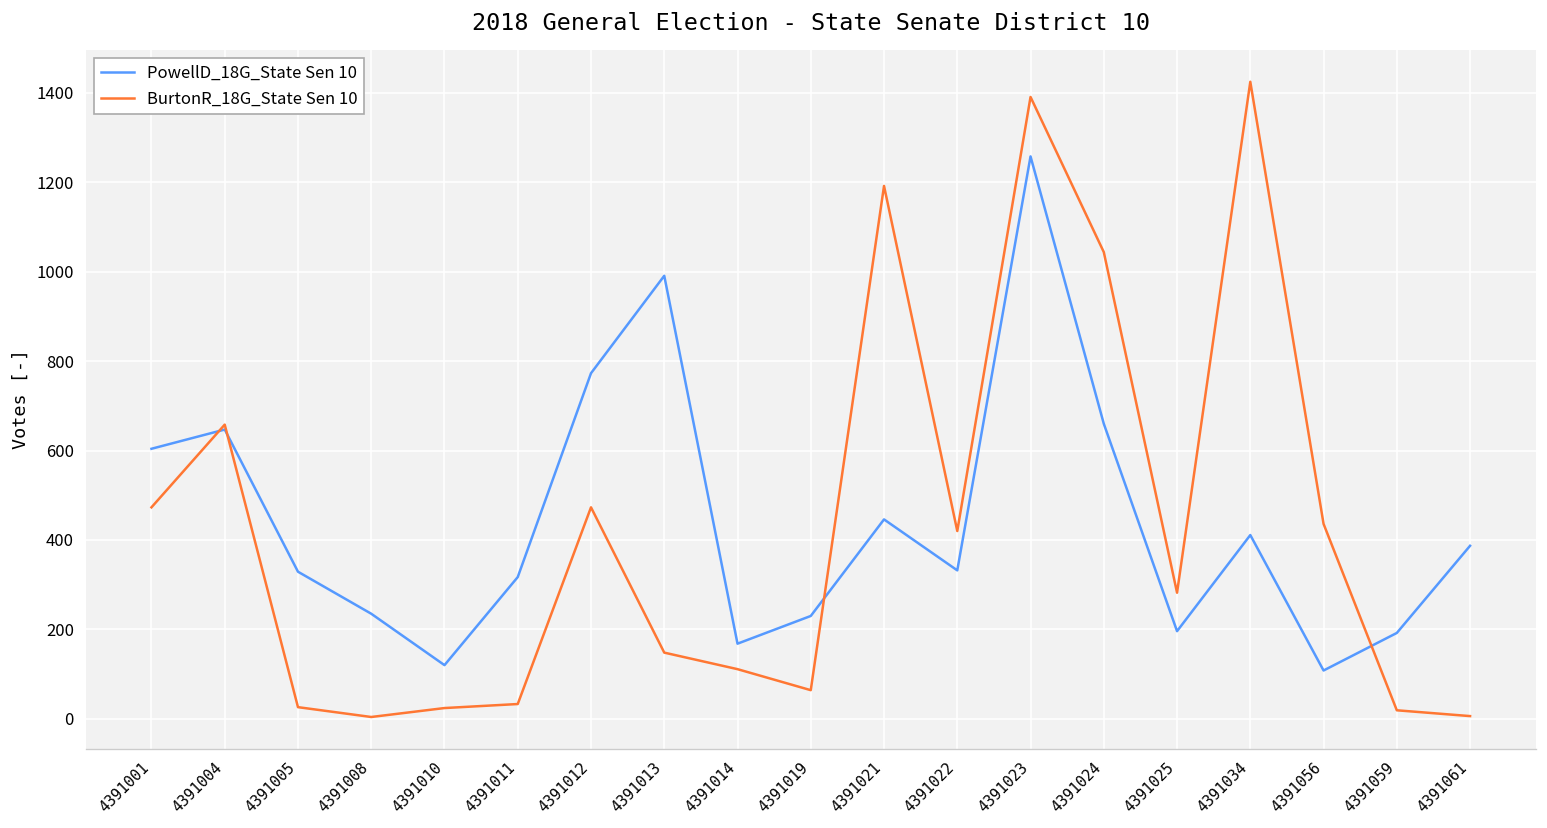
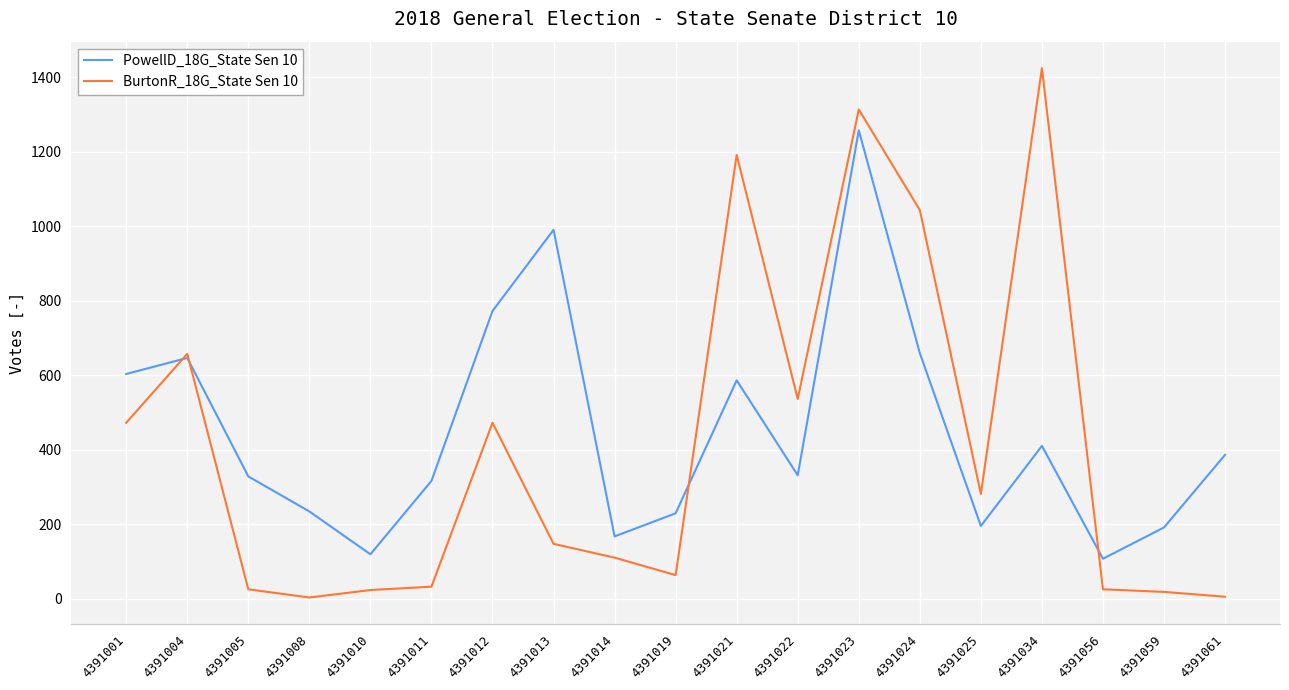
PowellD_18G_State Sen 10, 4391021: 450 -> 590
BurtonR_18G_State Sen 10, 4391022: 420 -> 540
BurtonR_18G_State Sen 10, 4391023: 1390 -> 1310
BurtonR_18G_State Sen 10, 4391056: 440 -> 30
